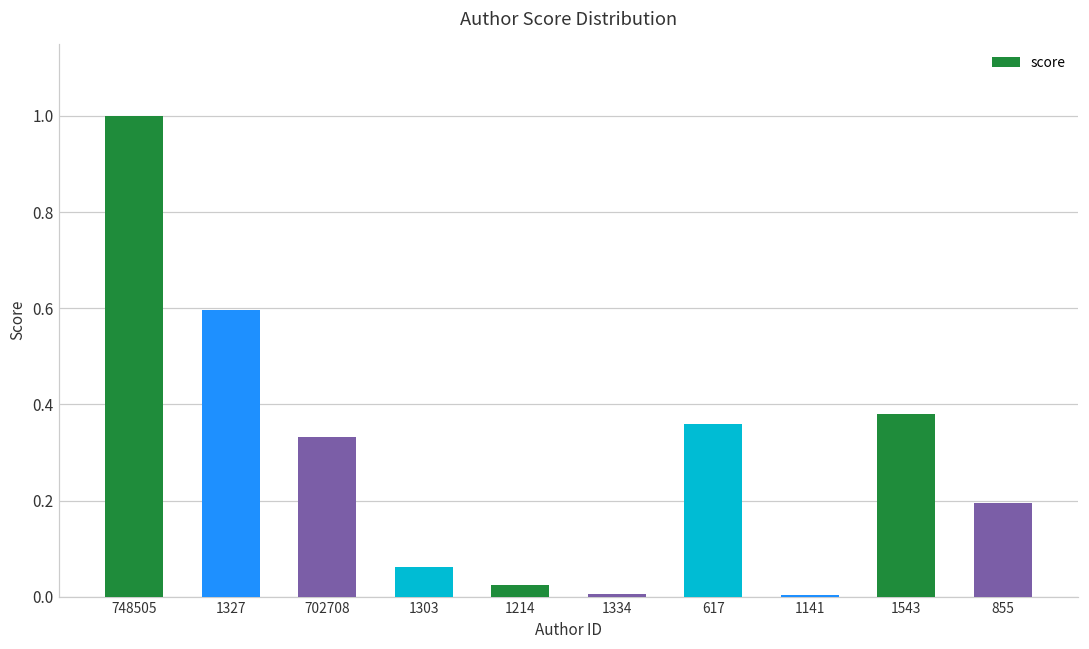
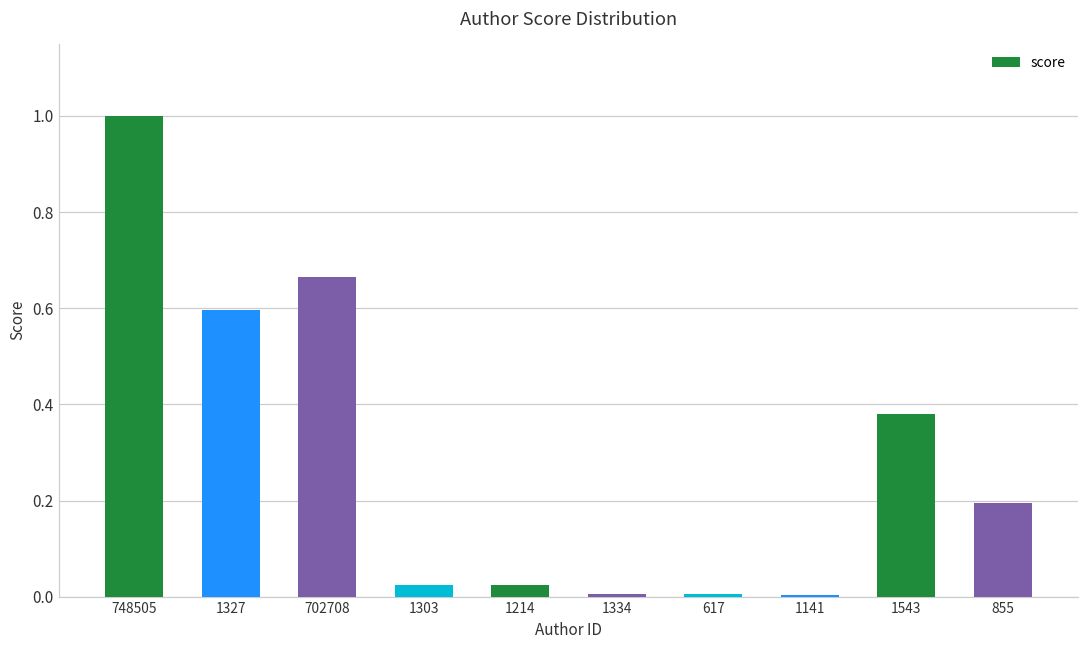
702708: 0.33 -> 0.66
1303: 0.06 -> 0.03
617: 0.36 -> 0.00
